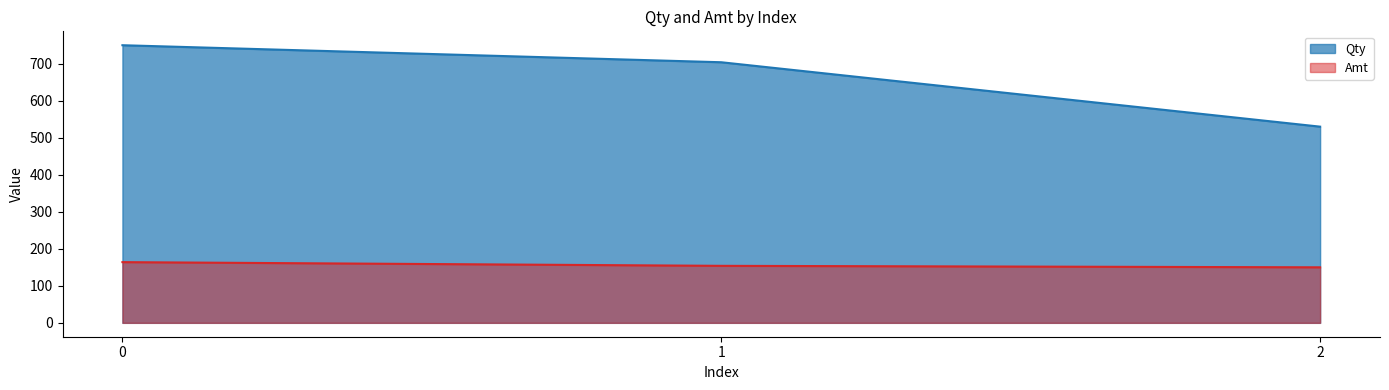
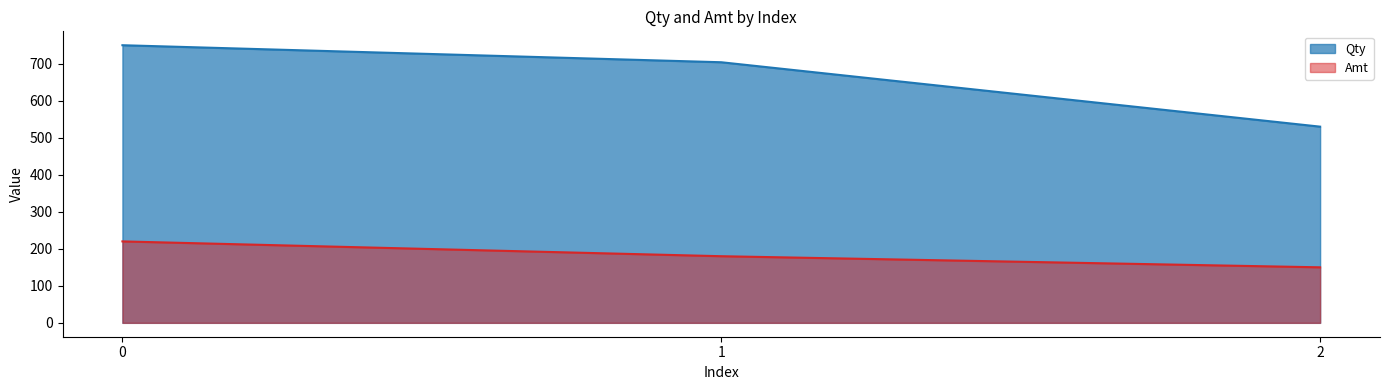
Amt, 0: 160 -> 220
Amt, 1: 150 -> 180
